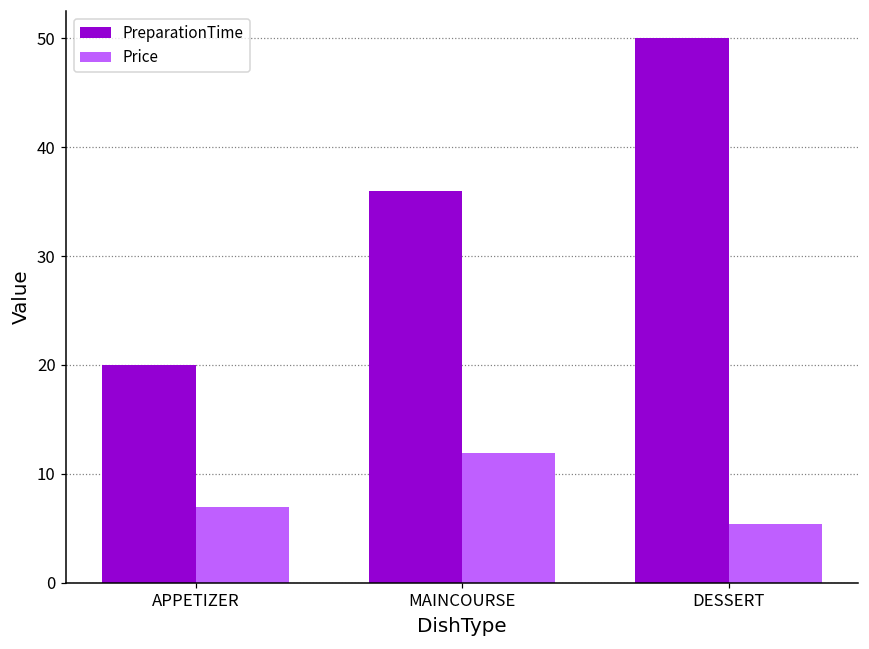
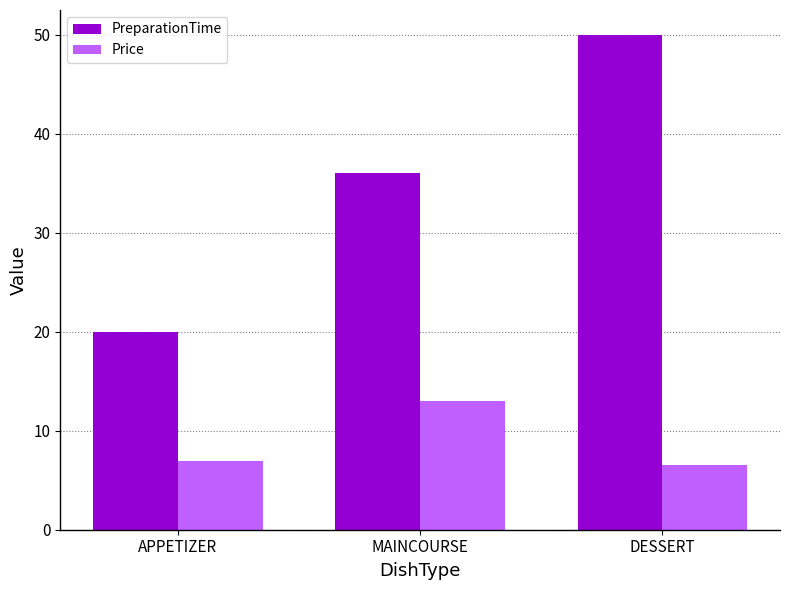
Price, MAINCOURSE: 12 -> 13
Price, DESSERT: 5 -> 6
